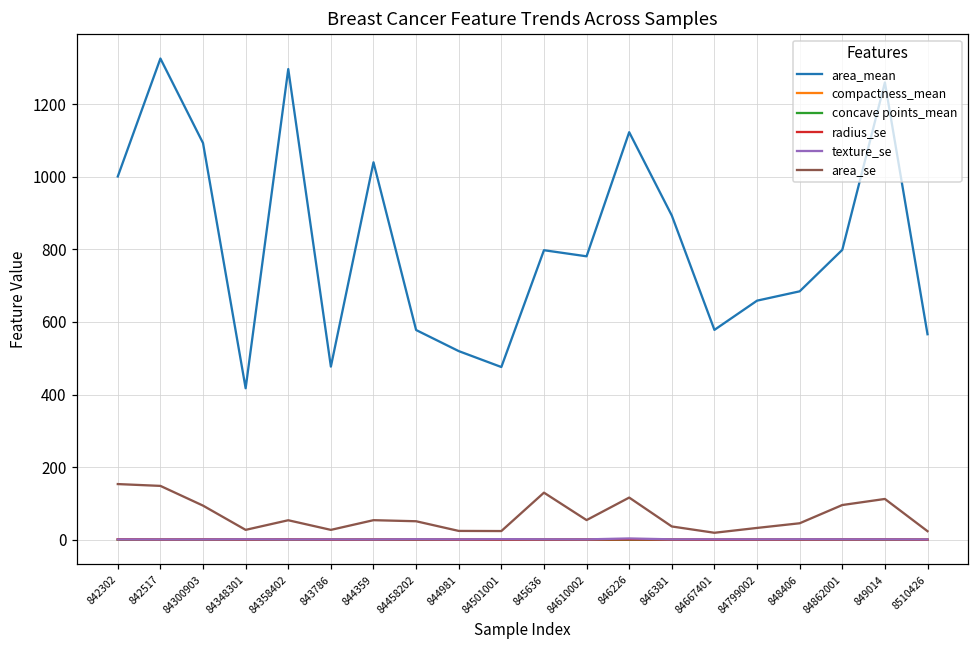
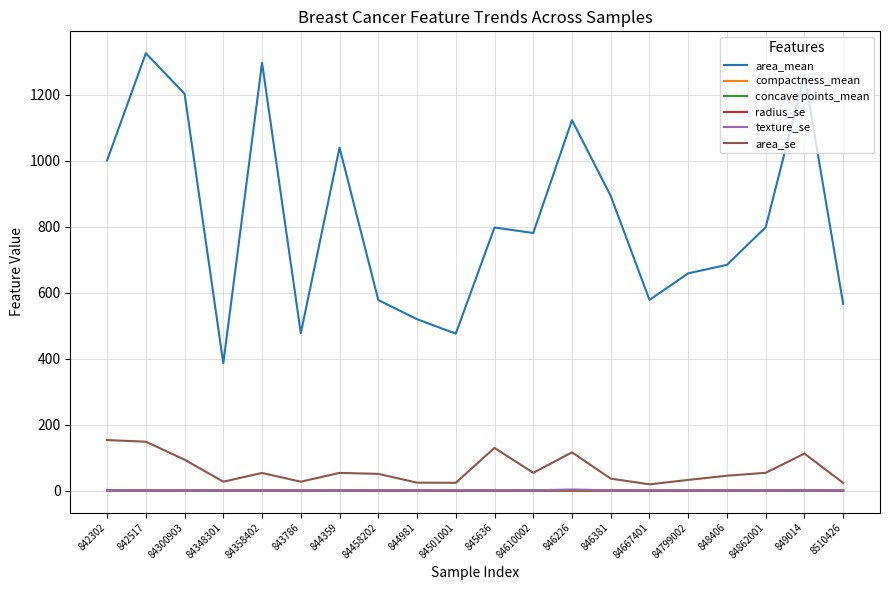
area_mean, 84300903: 1090 -> 1200
area_mean, 84348301: 420 -> 390
area_se, 84862001: 100 -> 50
